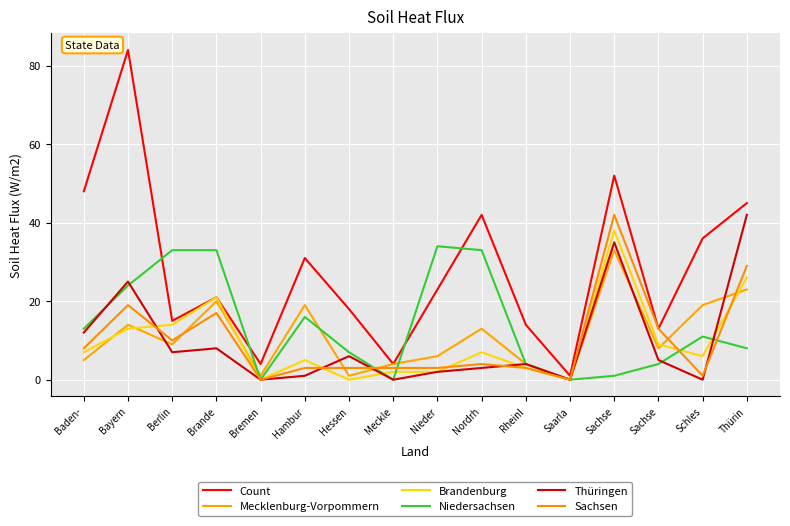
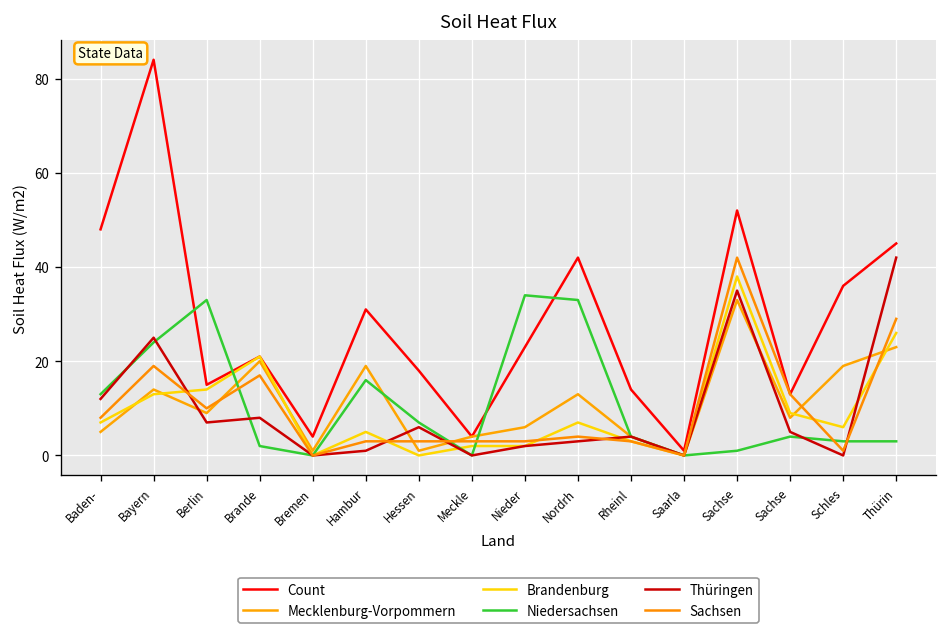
Niedersachsen, Brande: 33 -> 2
Niedersachsen, Schles: 11 -> 3
Niedersachsen, Thürin: 8 -> 3
